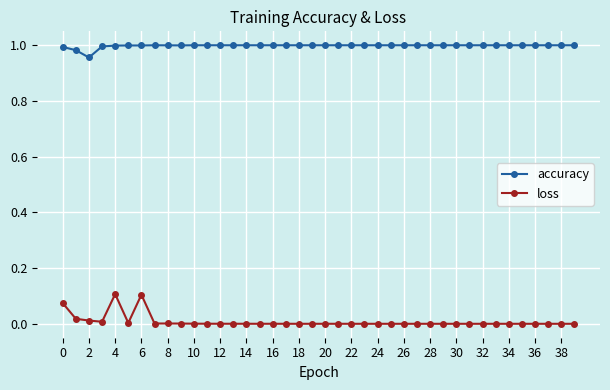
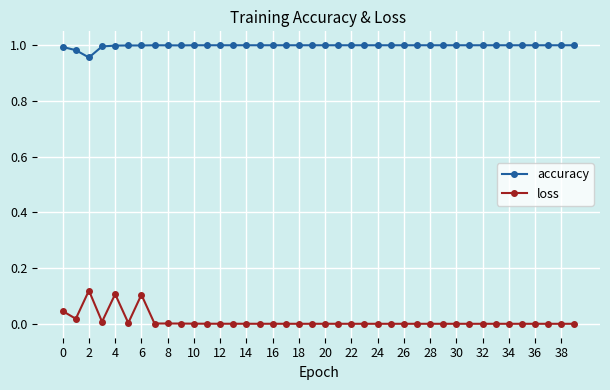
loss, 0: 0.07 -> 0.05
loss, 2: 0.01 -> 0.12
